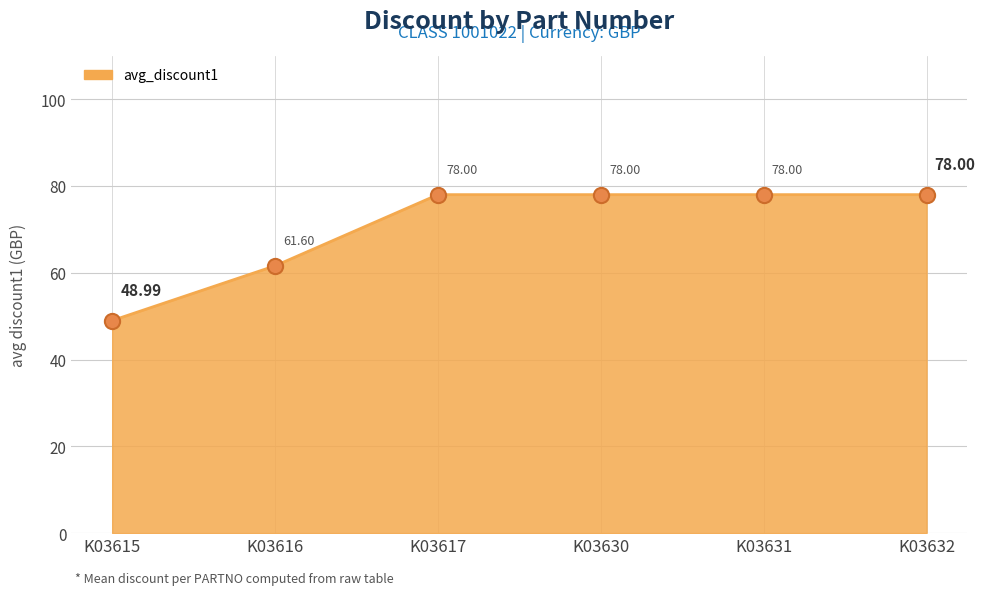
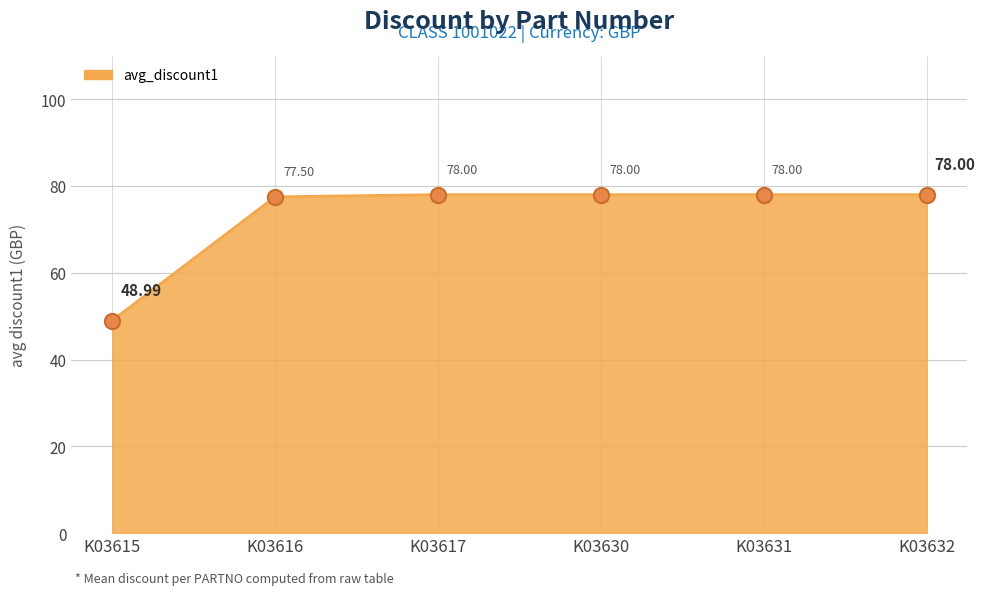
K03616: 61.60 -> 77.50
